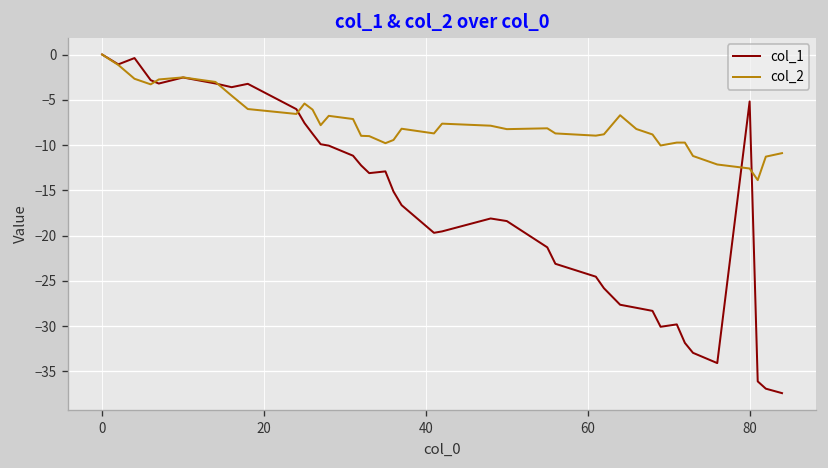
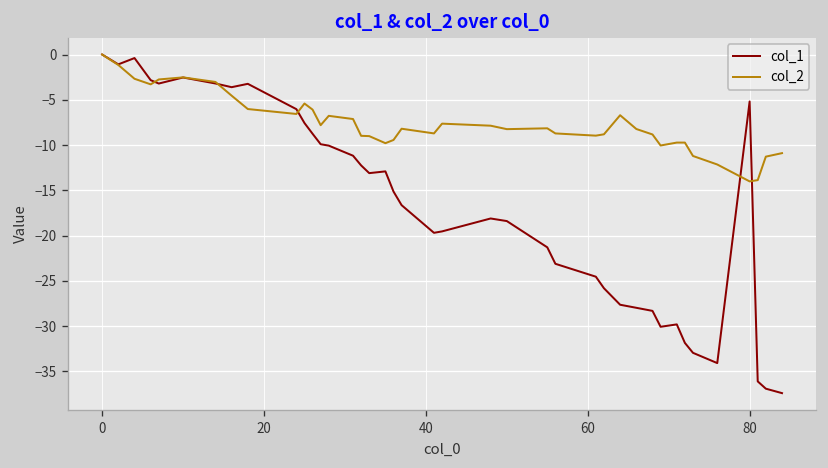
col_2, 80: -13 -> -14
